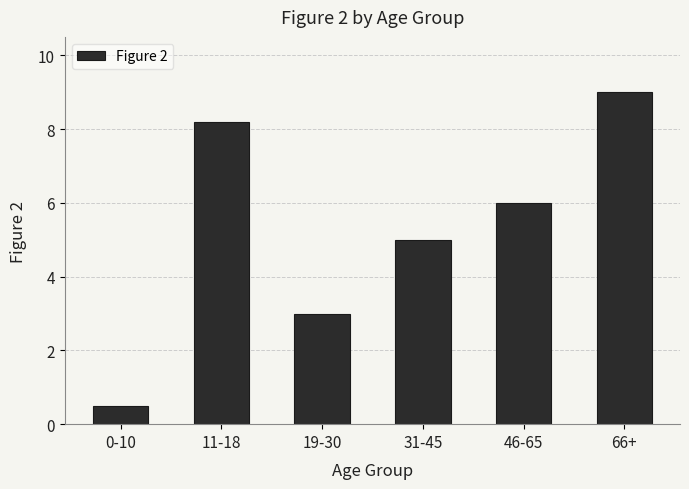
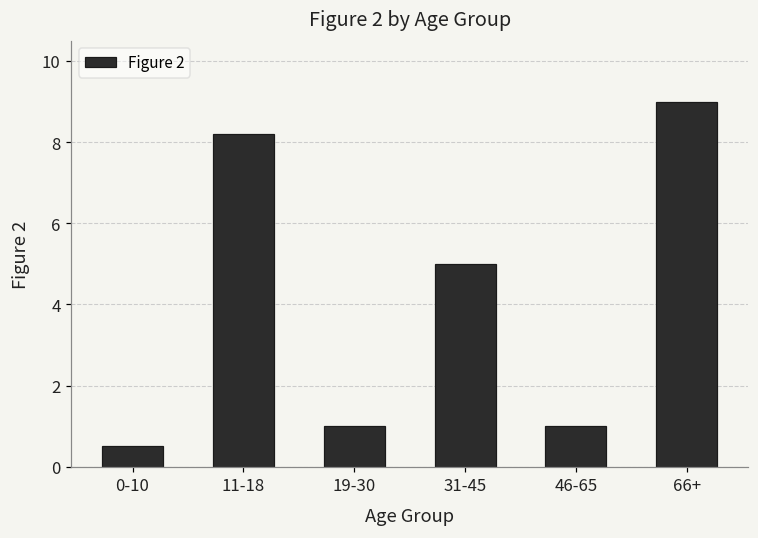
19-30: 3 -> 1
46-65: 6 -> 1
